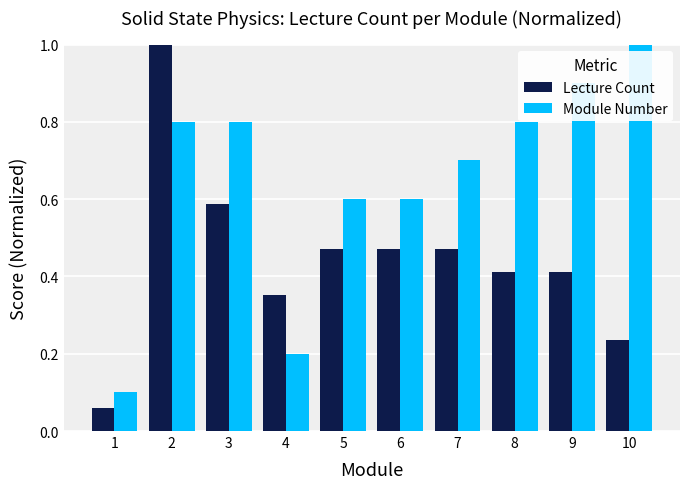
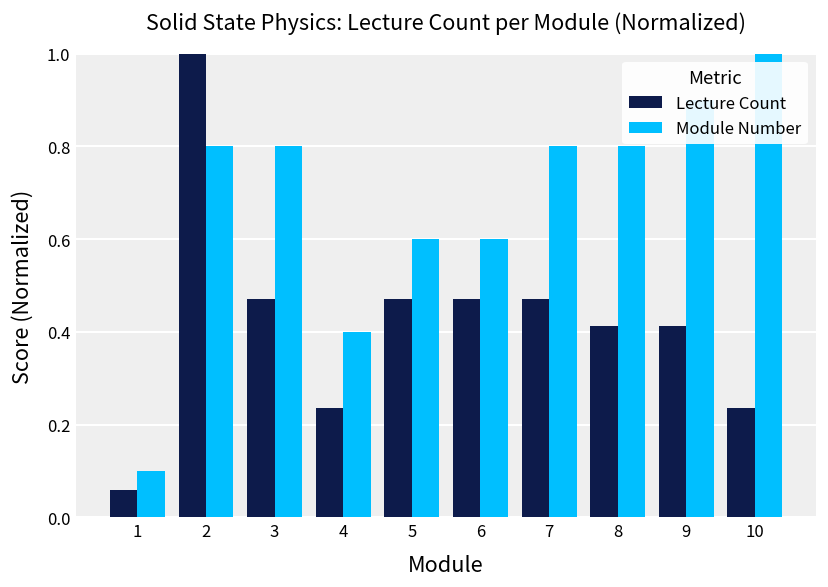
Lecture Count, 3: 0.59 -> 0.47
Lecture Count, 4: 0.35 -> 0.24
Module Number, 4: 0.20 -> 0.40
Module Number, 7: 0.70 -> 0.80
